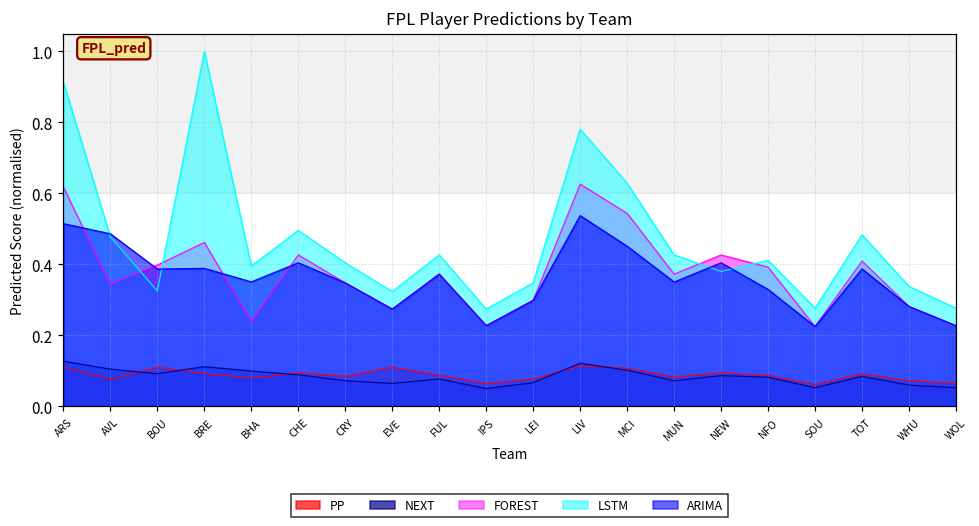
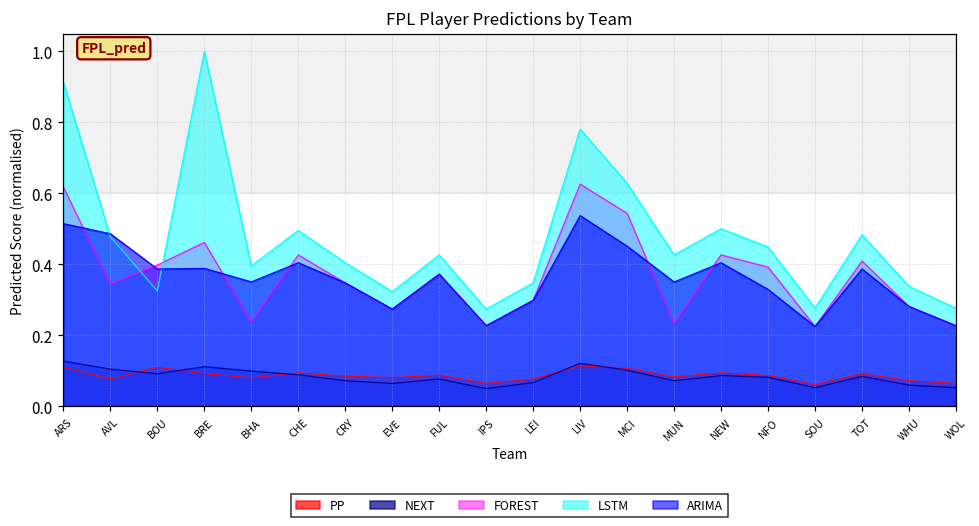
PP, EVE: 0.11 -> 0.08
FOREST, MUN: 0.37 -> 0.23
LSTM, NEW: 0.38 -> 0.50
LSTM, NFO: 0.41 -> 0.45
